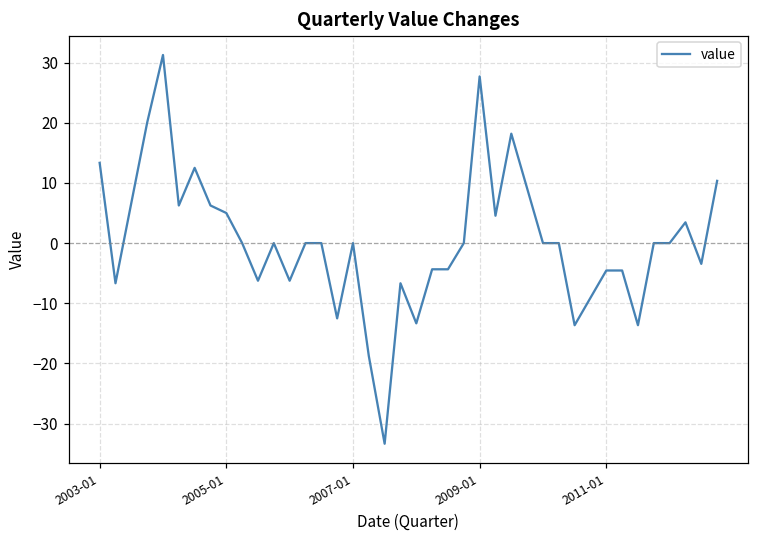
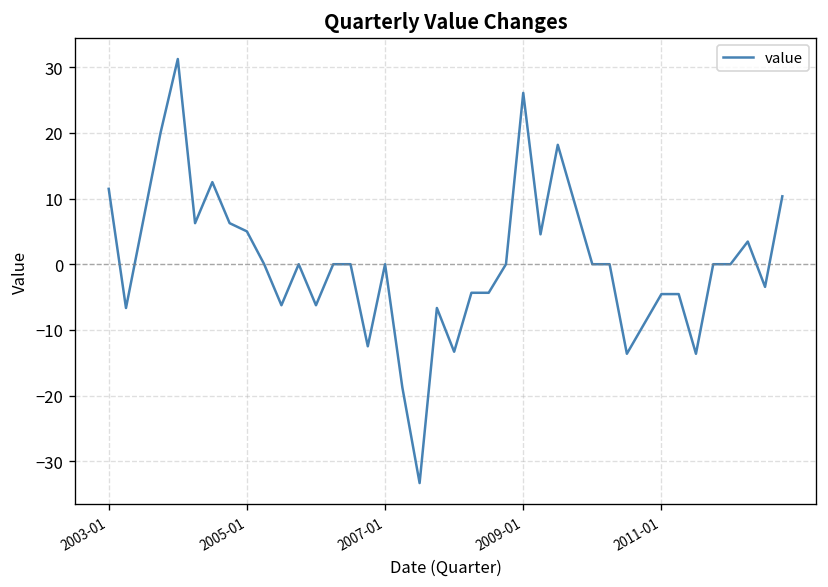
2003-01: 13 -> 11
2009-01: 28 -> 26
